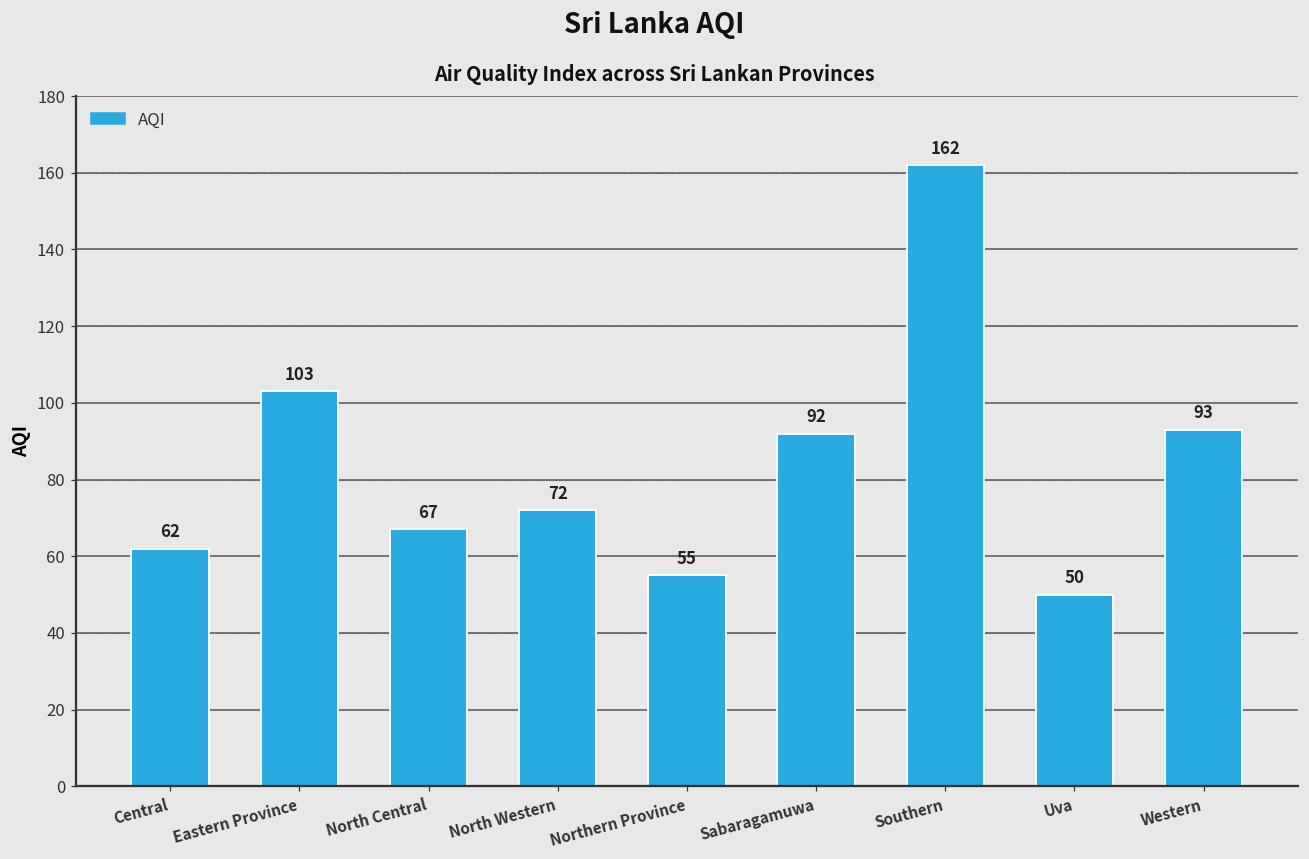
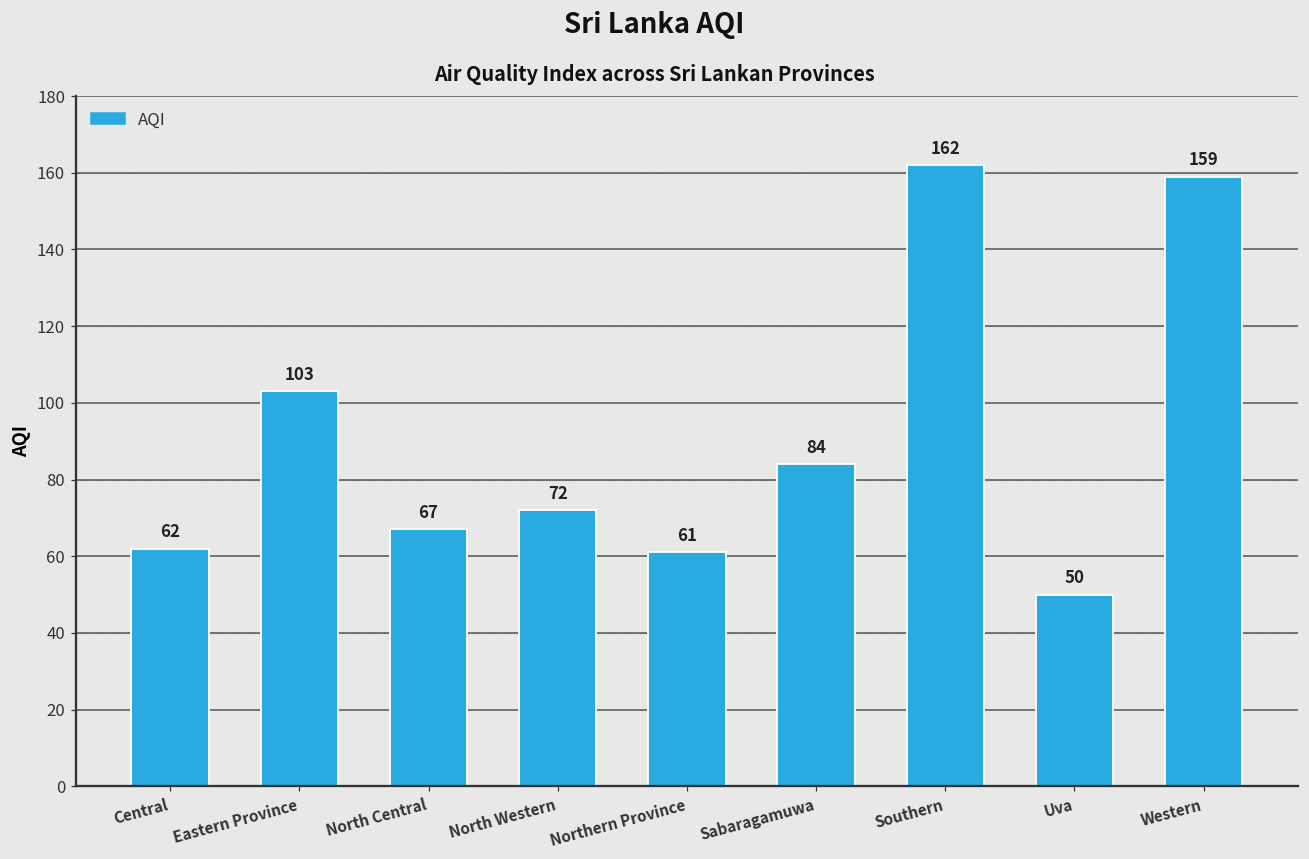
Northern Province: 55 -> 61
Sabaragamuwa: 92 -> 84
Western: 93 -> 159
